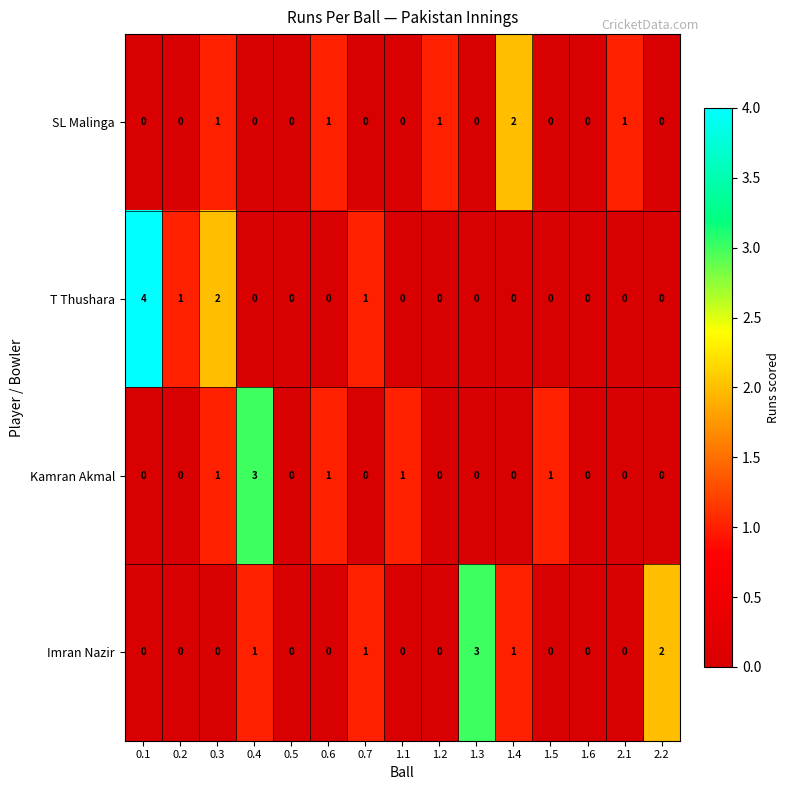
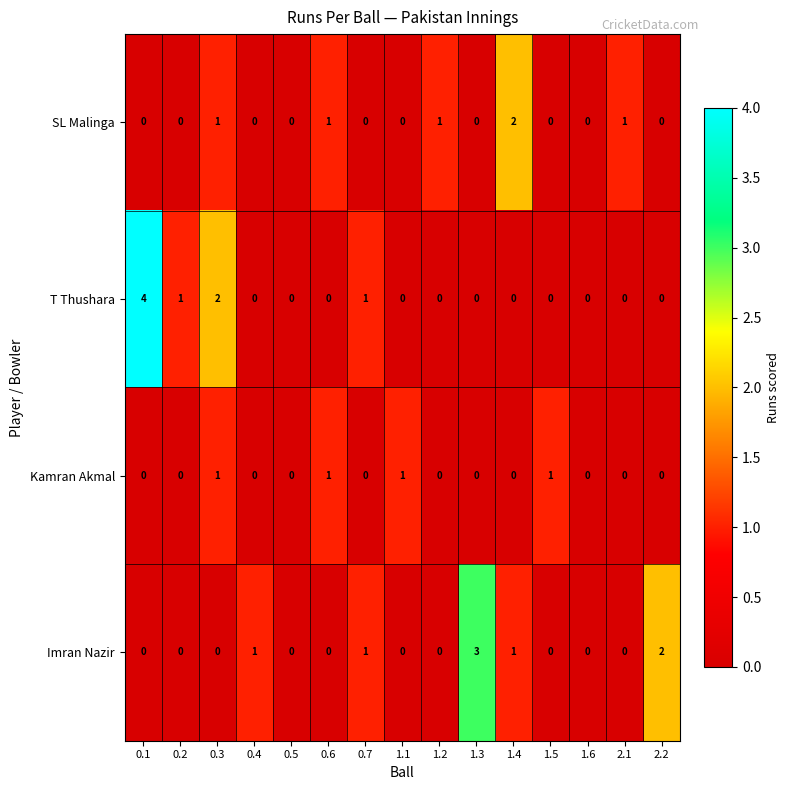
Kamran Akmal, 0.4: 3 -> 0
